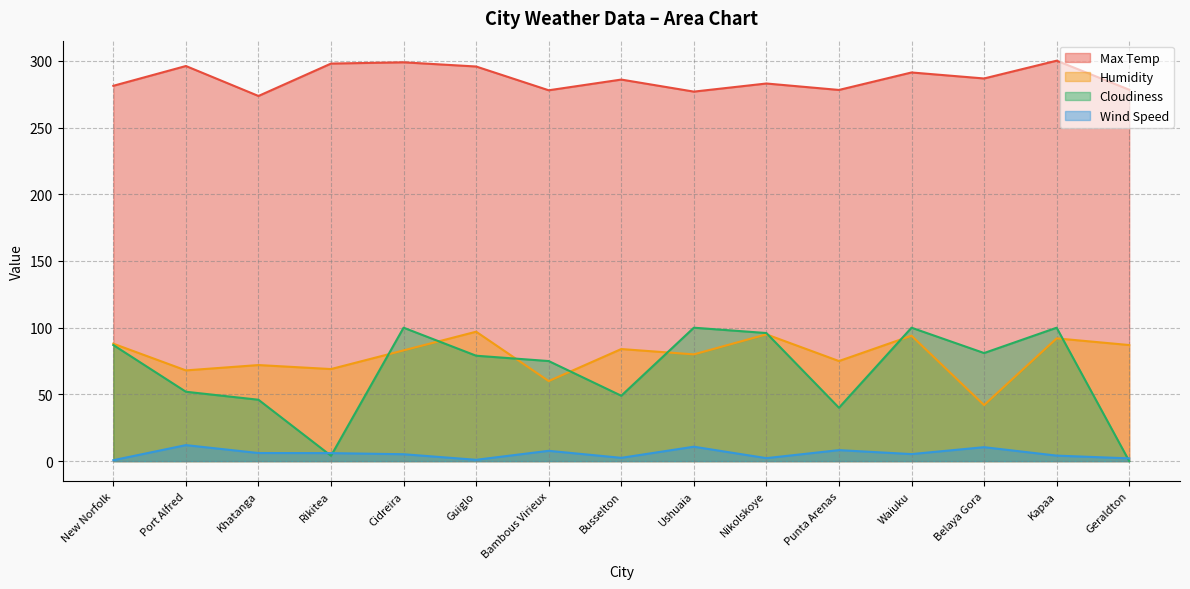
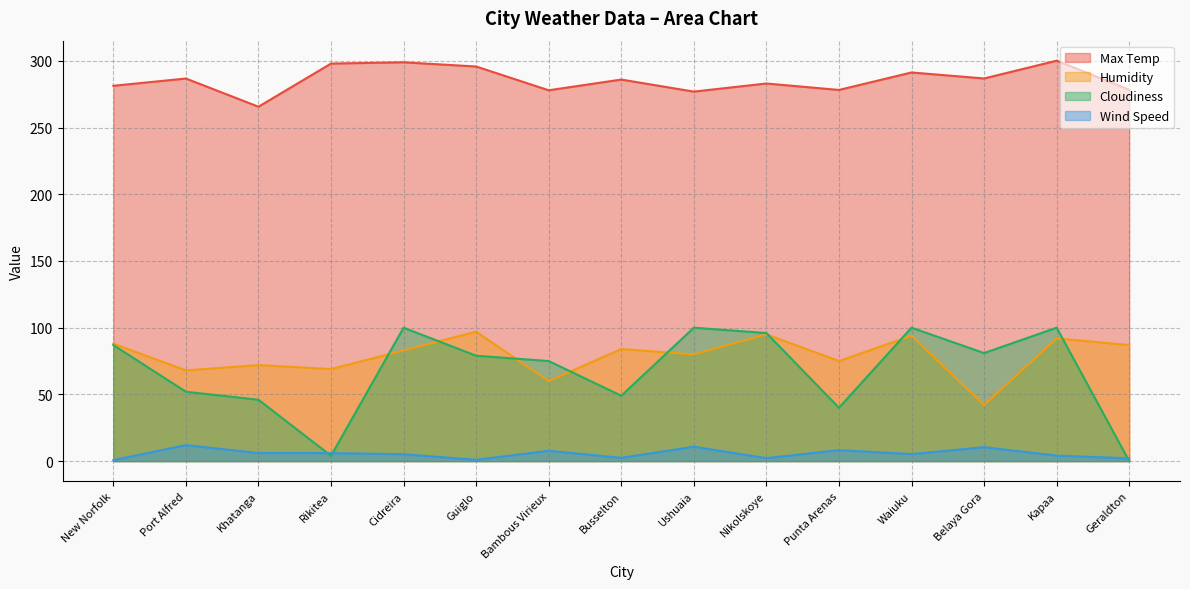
Max Temp, Port Alfred: 296 -> 287
Max Temp, Khatanga: 274 -> 266
